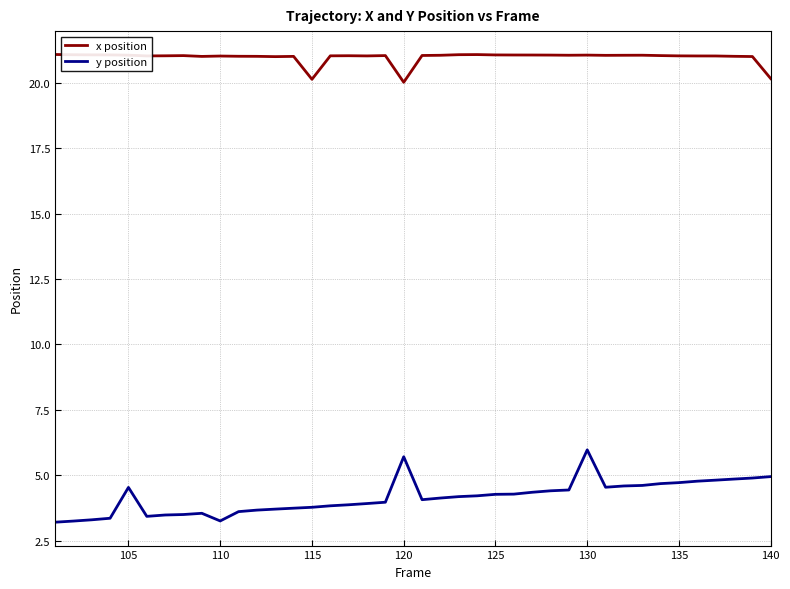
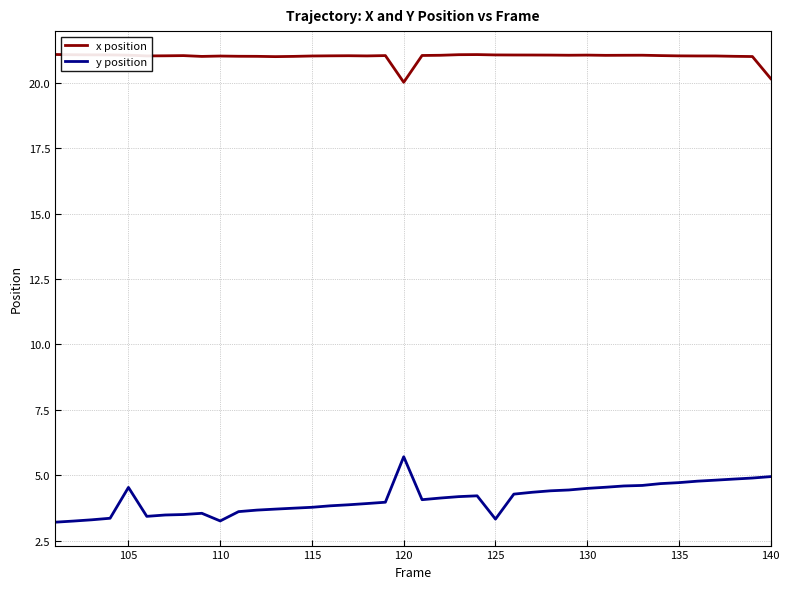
x position, 115: 20.1 -> 21.0
y position, 125: 4.3 -> 3.3
y position, 130: 6.0 -> 4.5
